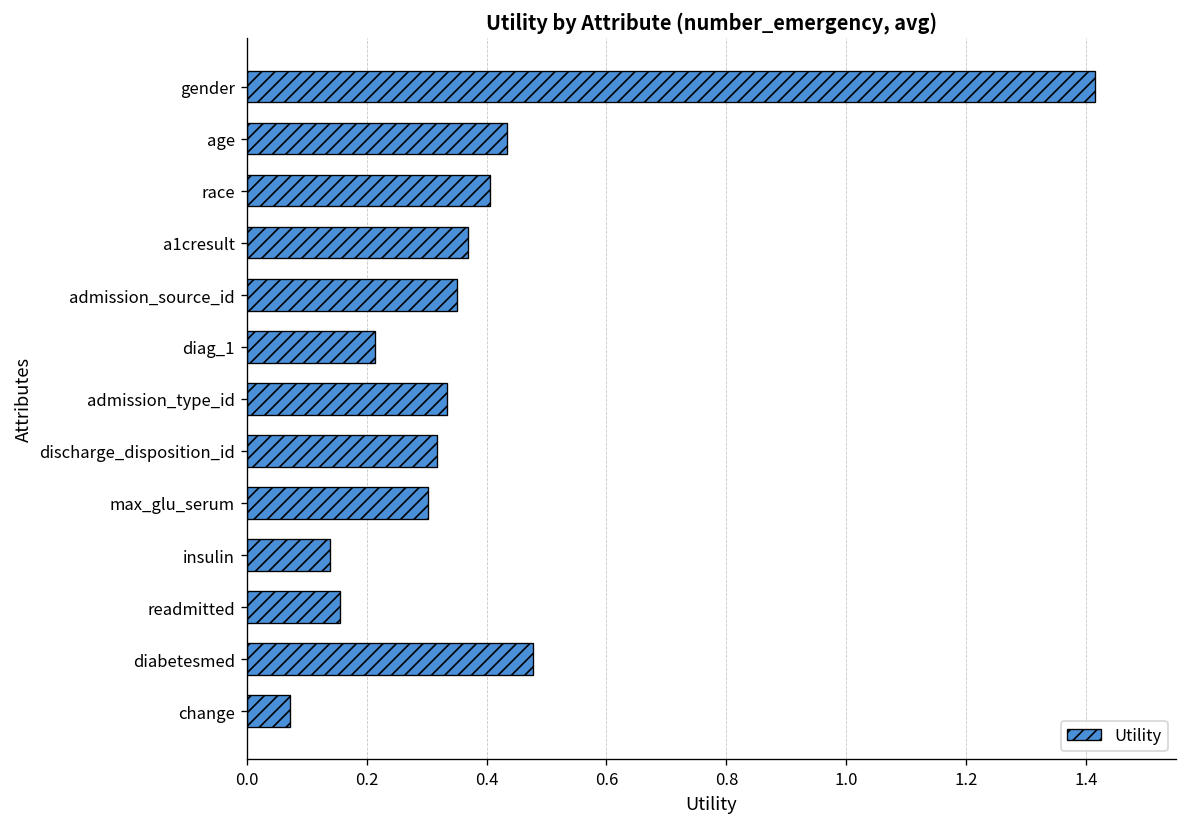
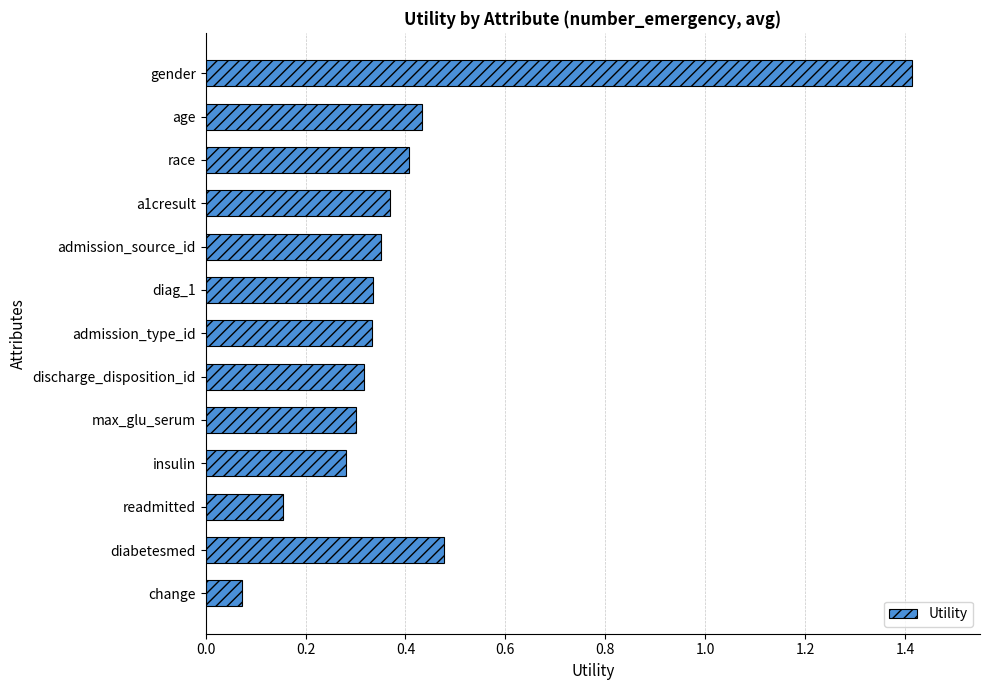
diag_1: 0.21 -> 0.33
insulin: 0.14 -> 0.28
